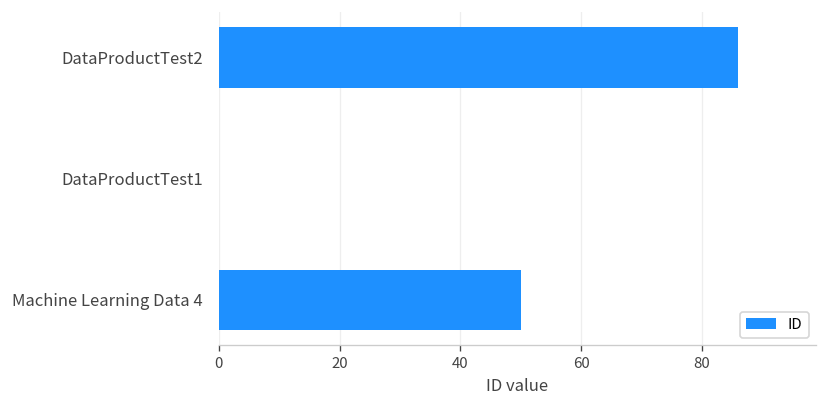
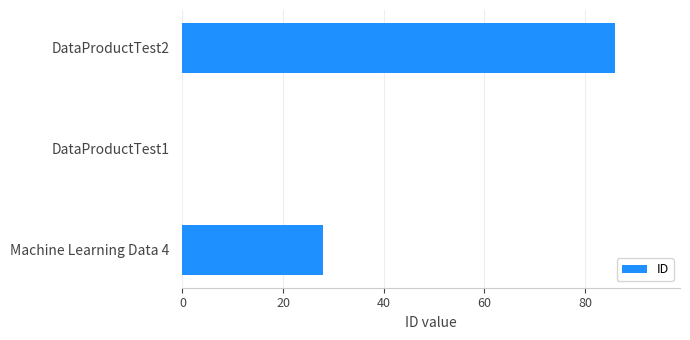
Machine Learning Data 4: 50 -> 28
